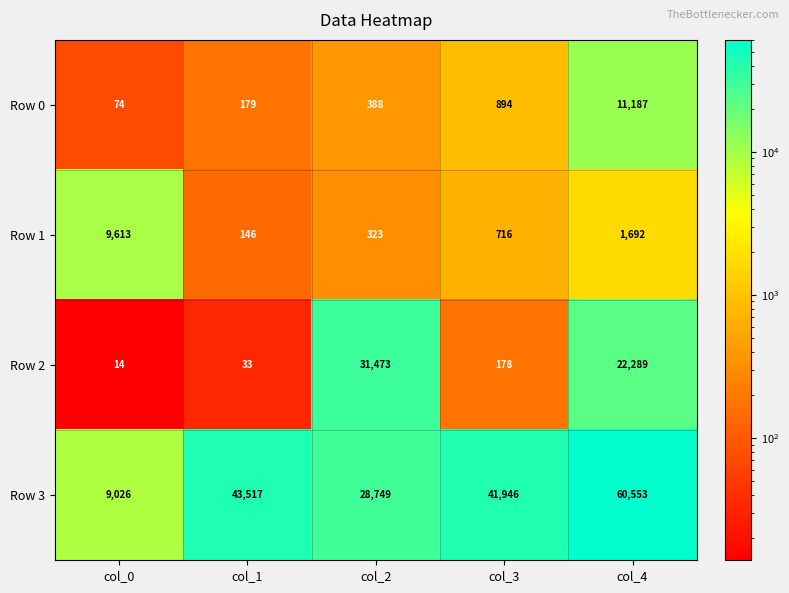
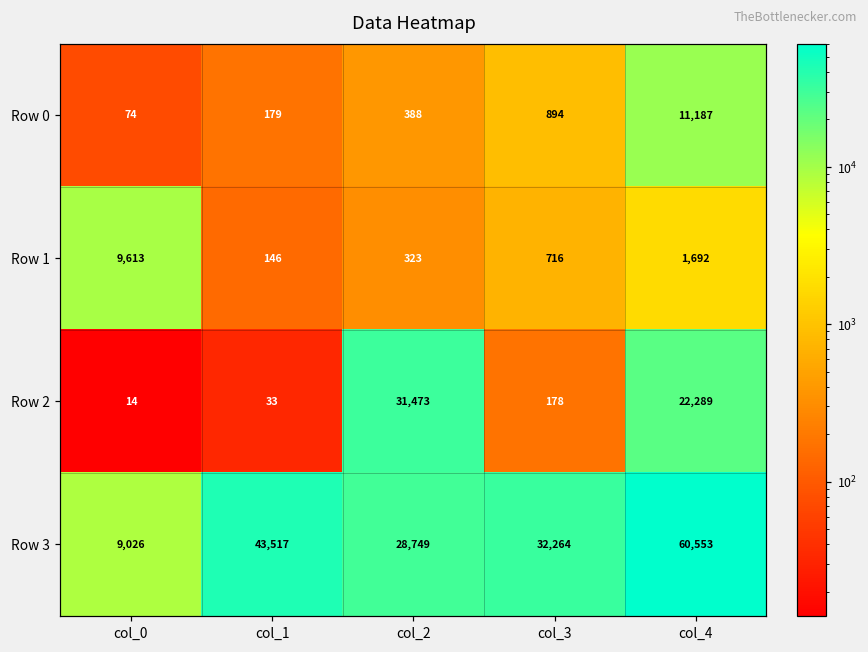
Row 3, col_3: 41,946 -> 32,264
